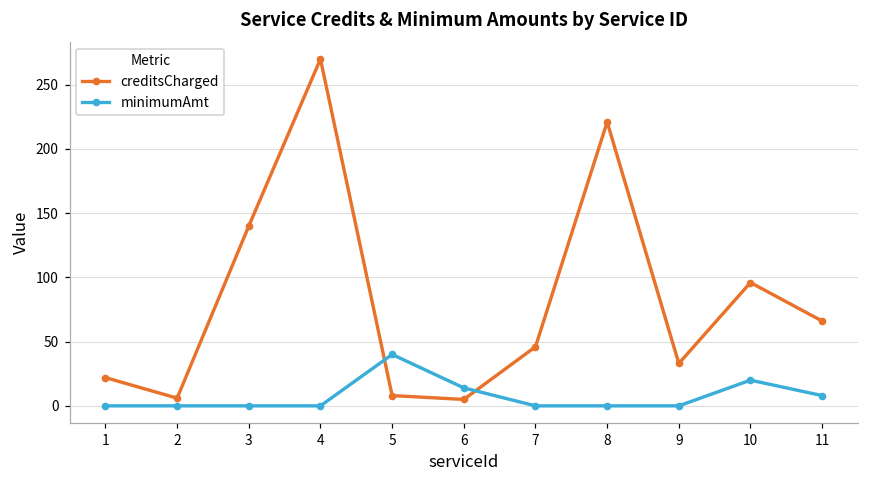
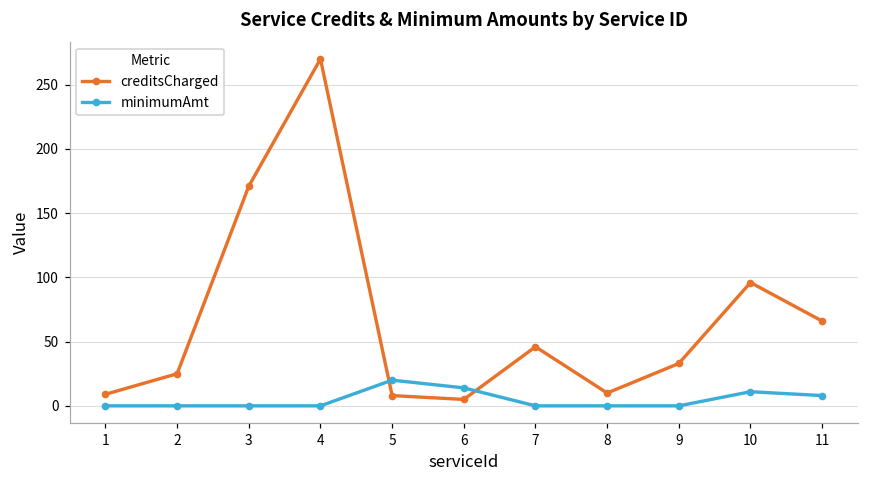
creditsCharged, 1: 22 -> 9
creditsCharged, 2: 6 -> 25
creditsCharged, 3: 140 -> 171
minimumAmt, 5: 40 -> 20
creditsCharged, 8: 221 -> 10
minimumAmt, 10: 20 -> 11
